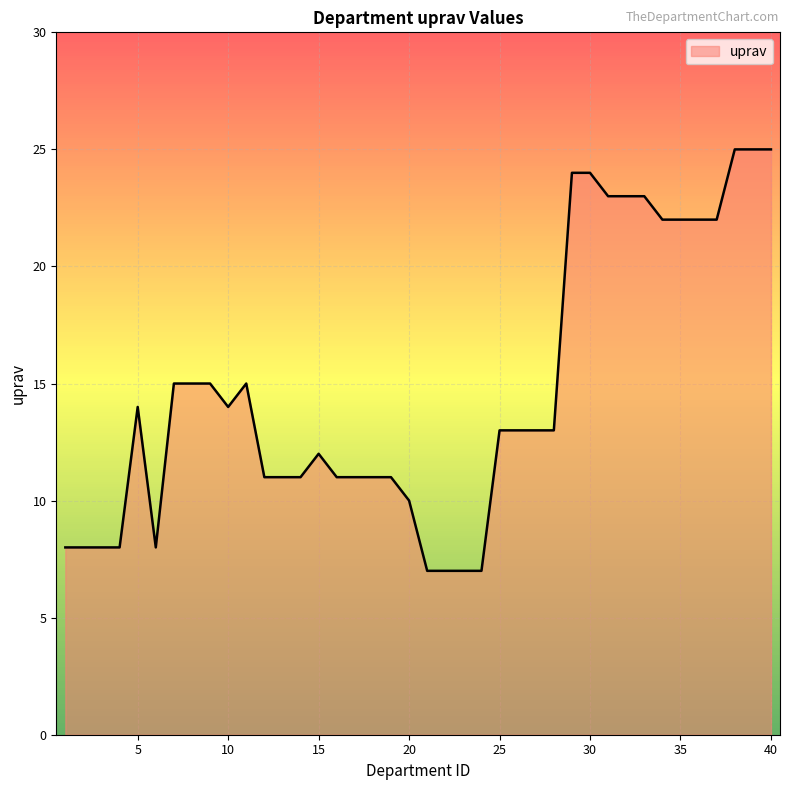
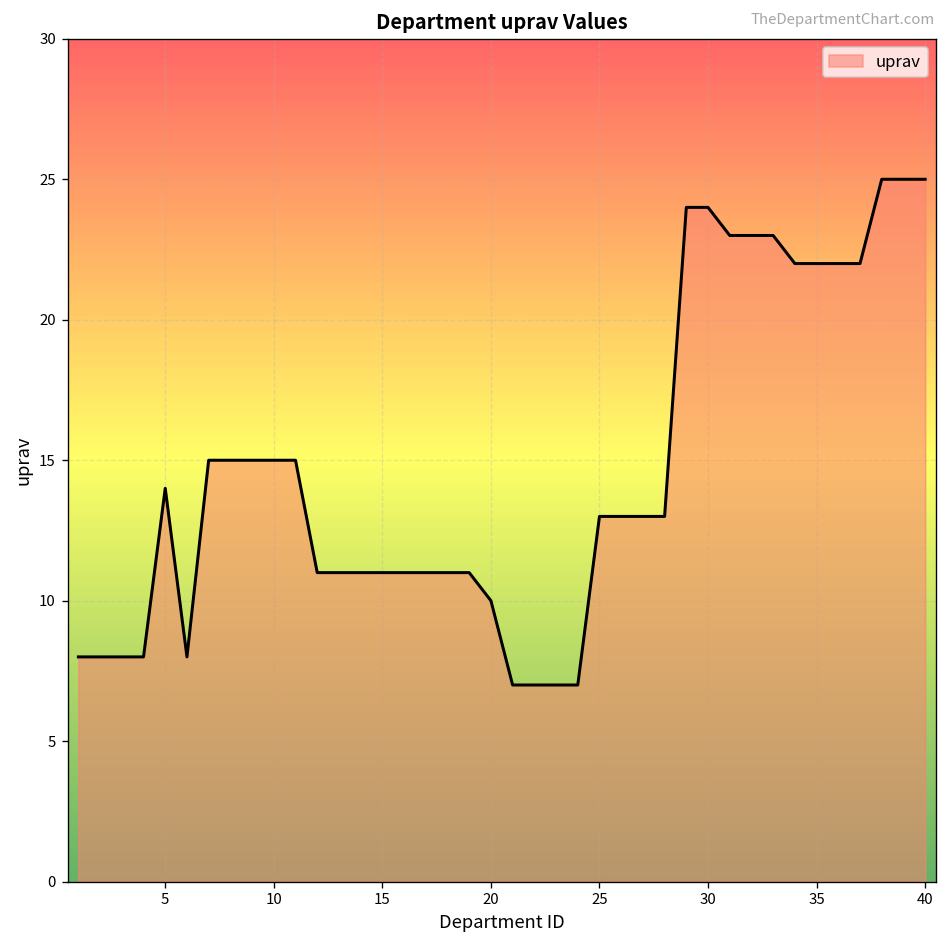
10: 14 -> 15
15: 12 -> 11
